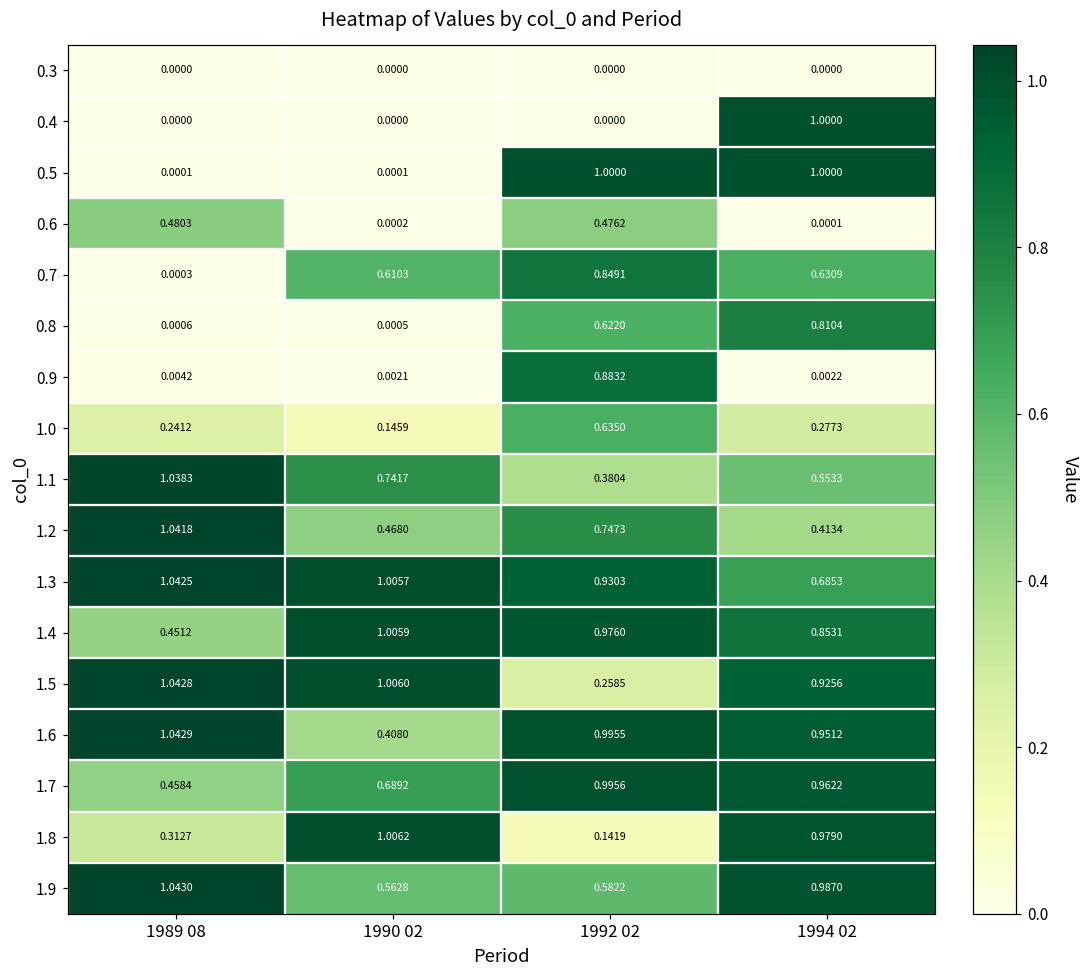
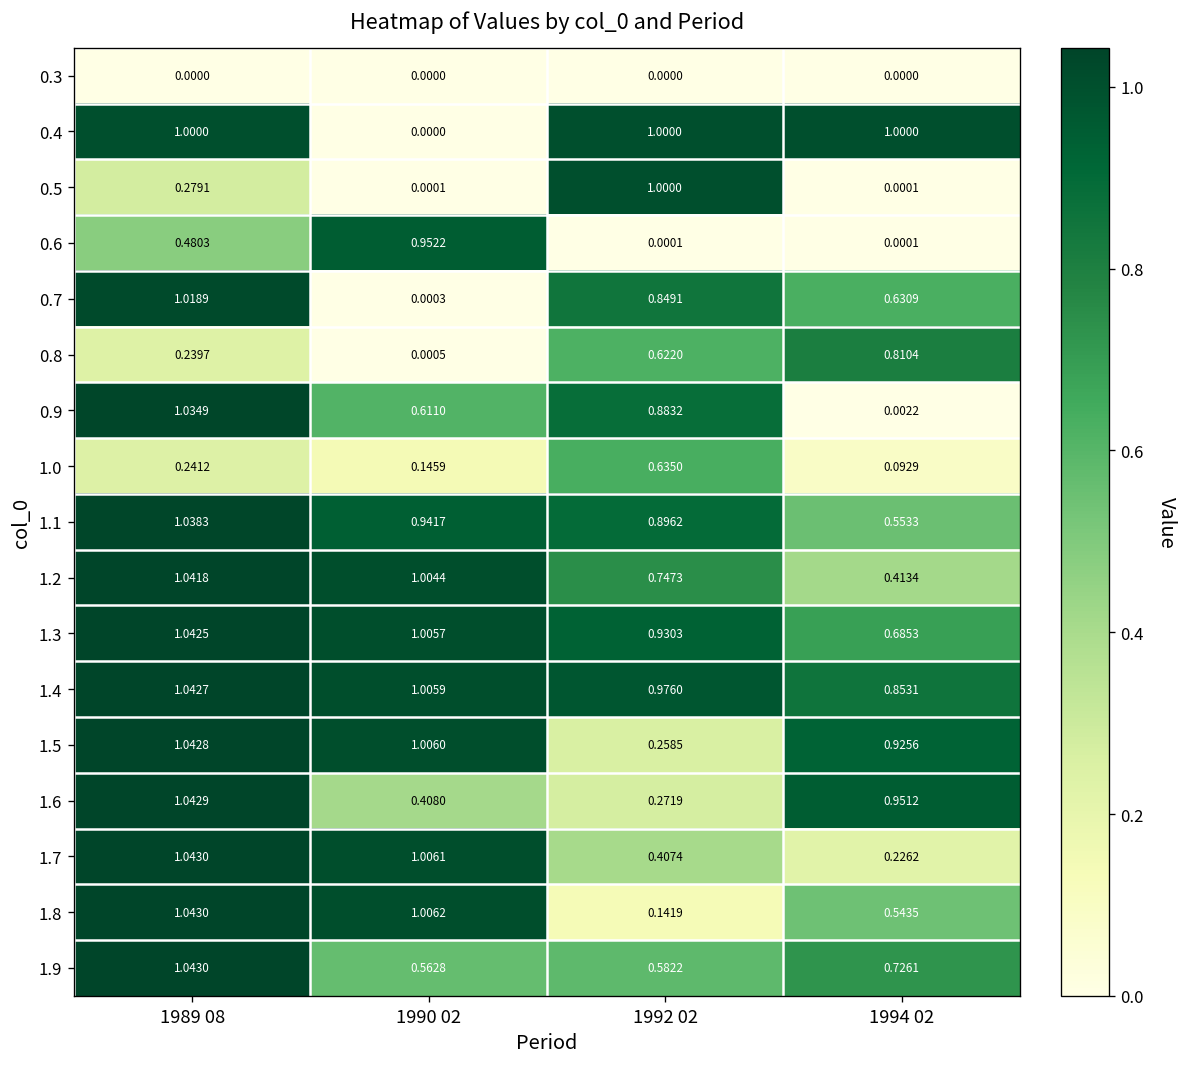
0.4, 1989 08: 0.0000 -> 1.0000
0.4, 1992 02: 0.0000 -> 1.0000
0.5, 1989 08: 0.0001 -> 0.2791
0.5, 1994 02: 1.0000 -> 0.0001
0.6, 1990 02: 0.0002 -> 0.9522
0.6, 1992 02: 0.4762 -> 0.0001
0.7, 1989 08: 0.0003 -> 1.0189
0.7, 1990 02: 0.6103 -> 0.0003
0.8, 1989 08: 0.0006 -> 0.2397
0.9, 1989 08: 0.0042 -> 1.0349
0.9, 1990 02: 0.0021 -> 0.6110
1.0, 1994 02: 0.2773 -> 0.0929
1.1, 1990 02: 0.7417 -> 0.9417
1.1, 1992 02: 0.3804 -> 0.8962
1.2, 1990 02: 0.4680 -> 1.0044
1.4, 1989 08: 0.4512 -> 1.0427
1.6, 1992 02: 0.9955 -> 0.2719
1.7, 1989 08: 0.4584 -> 1.0430
1.7, 1990 02: 0.6892 -> 1.0061
1.7, 1992 02: 0.9956 -> 0.4074
1.7, 1994 02: 0.9622 -> 0.2262
1.8, 1989 08: 0.3127 -> 1.0430
1.8, 1994 02: 0.9790 -> 0.5435
1.9, 1994 02: 0.9870 -> 0.7261
